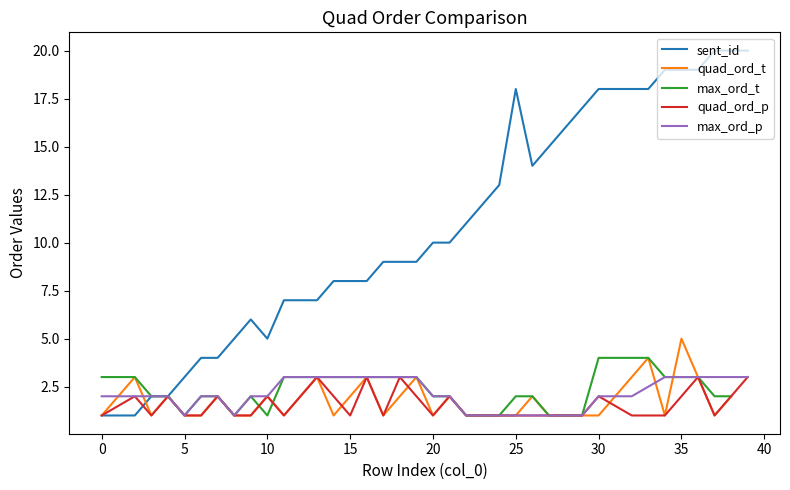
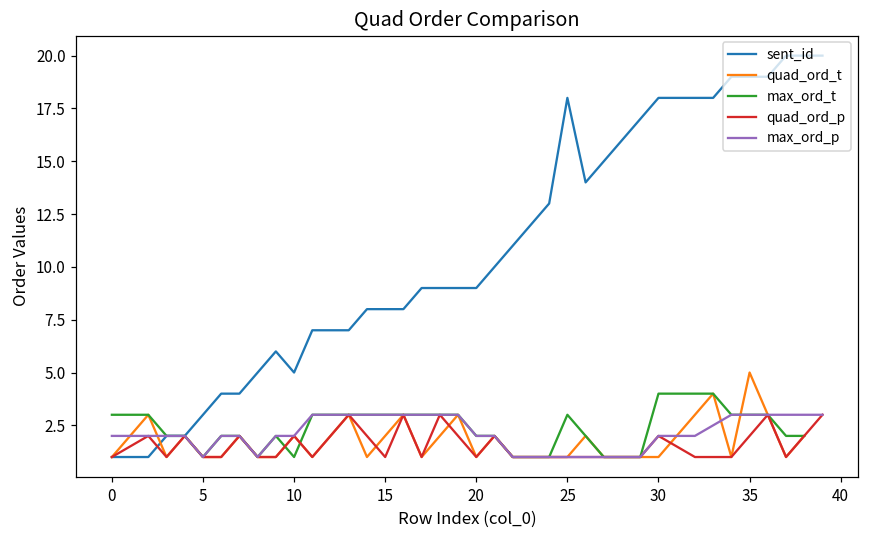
sent_id, 20: 10 -> 9
max_ord_t, 25: 2 -> 3
